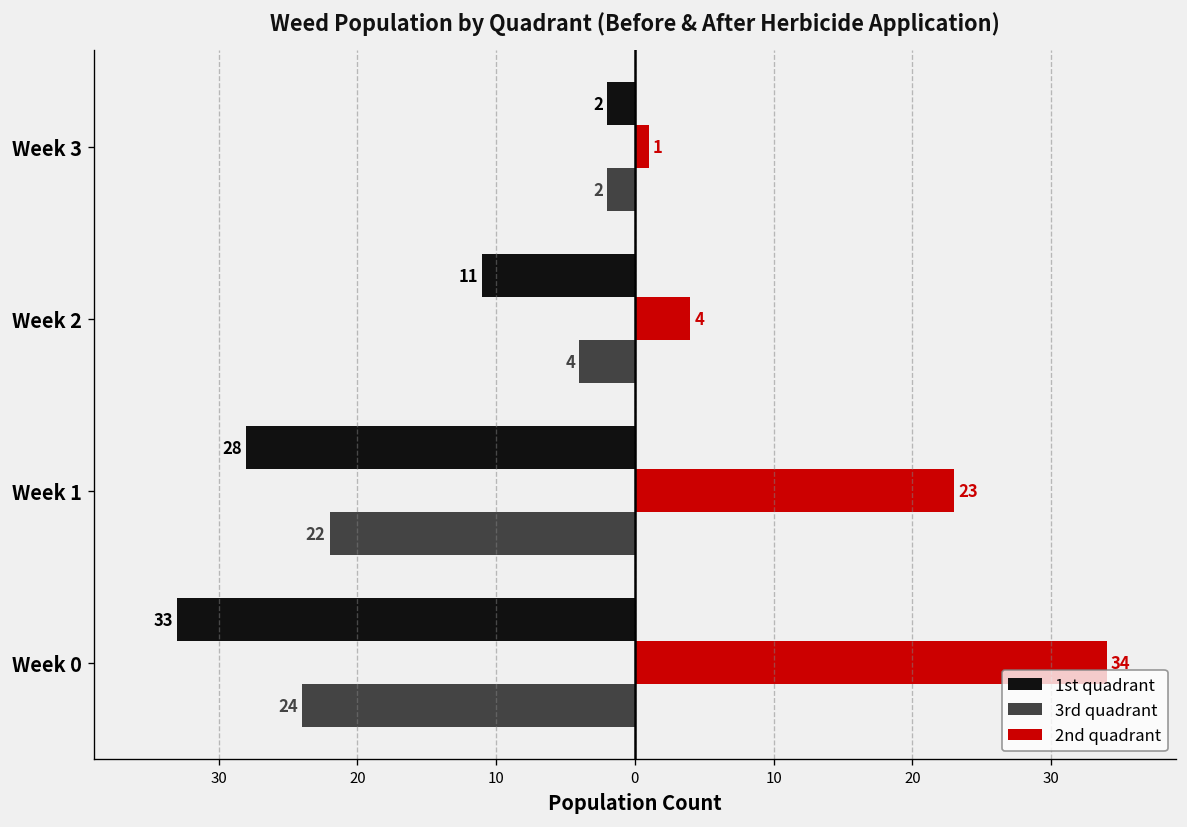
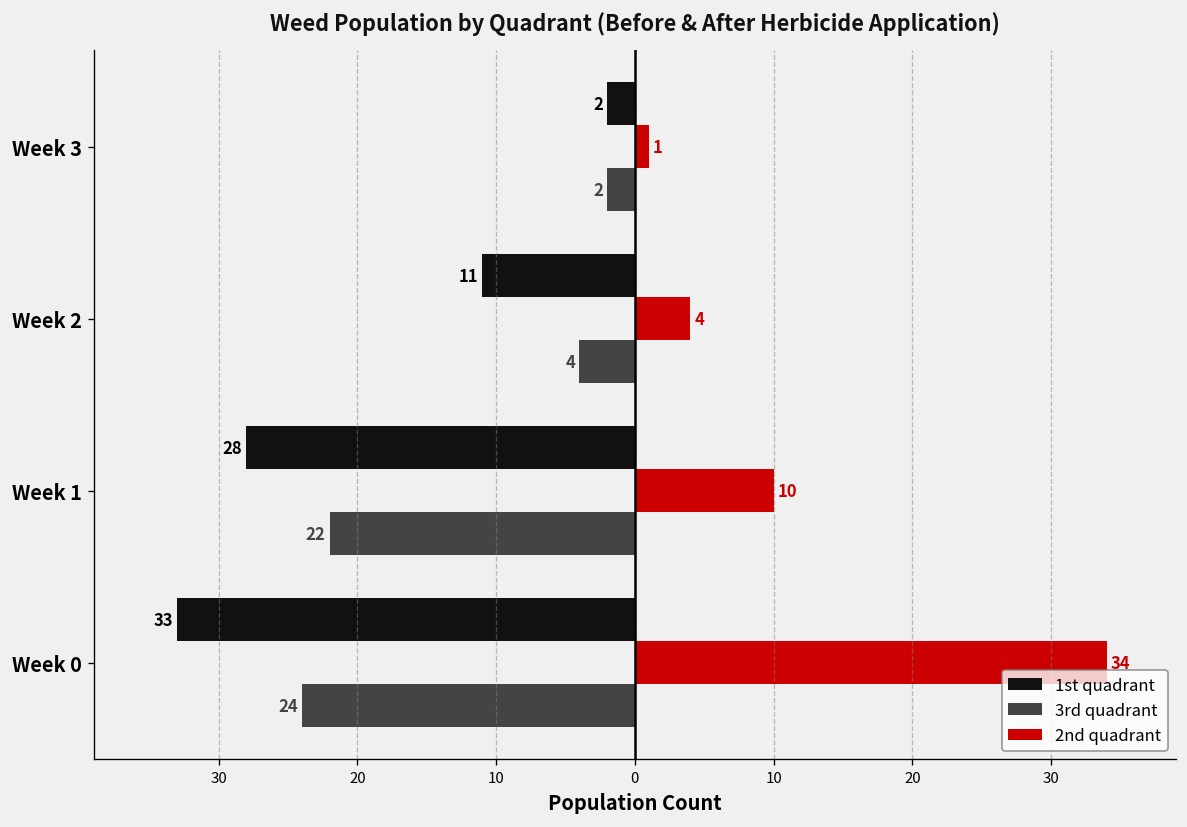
2nd quadrant, Week 1: 23 -> 10
